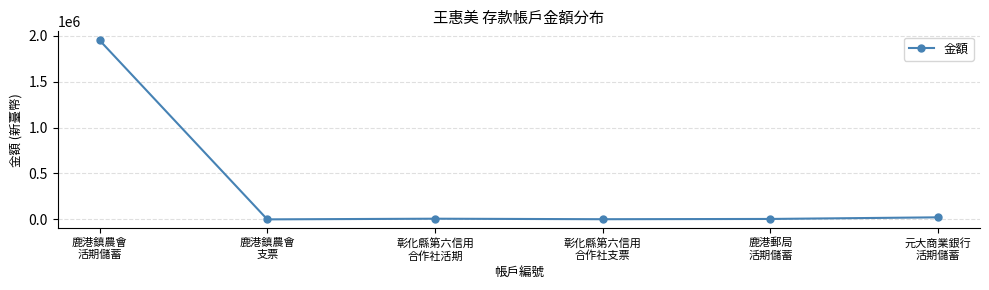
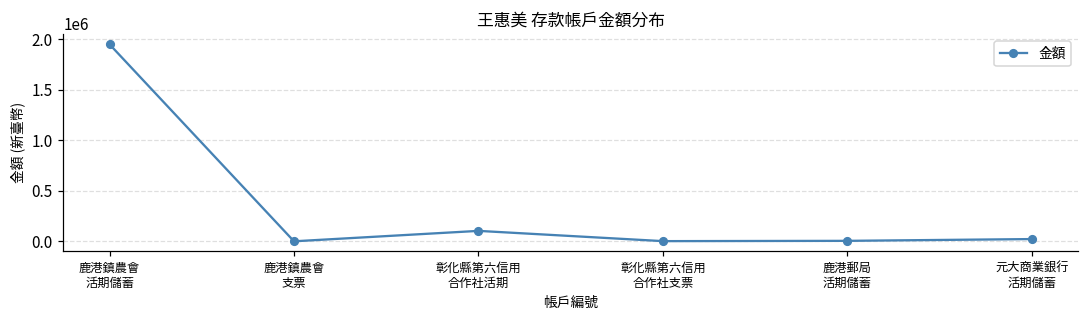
彰化縣第六信用 合作社活期: 0 -> 100000
